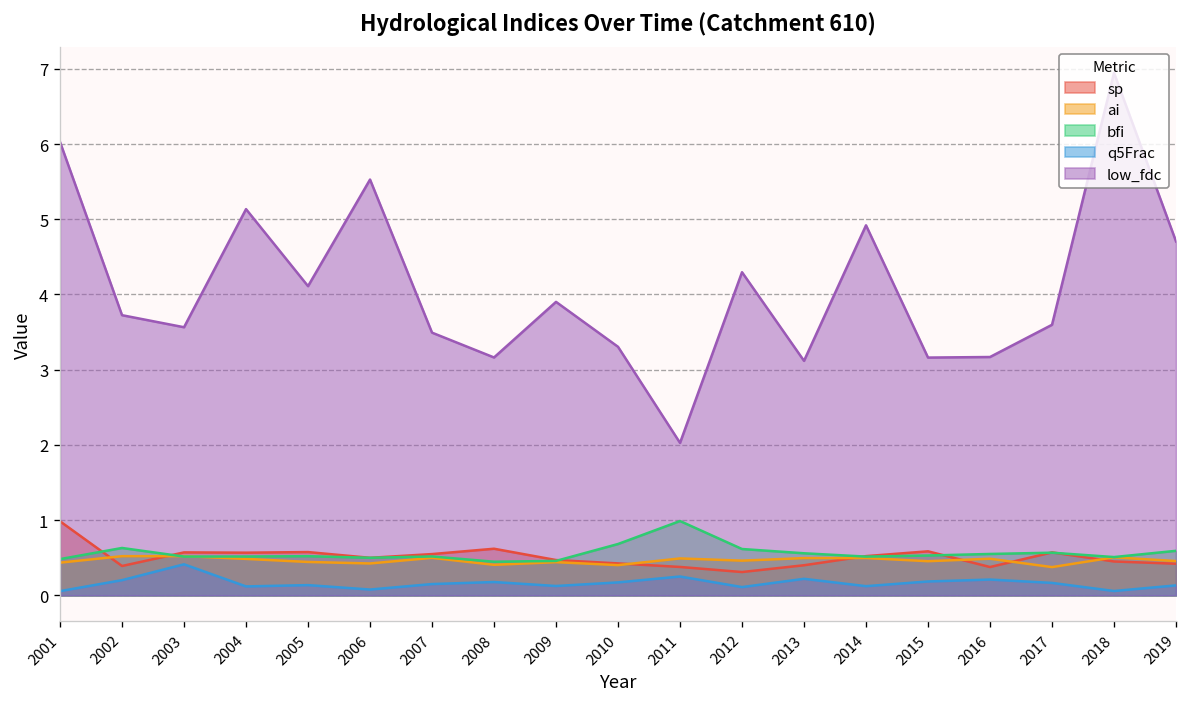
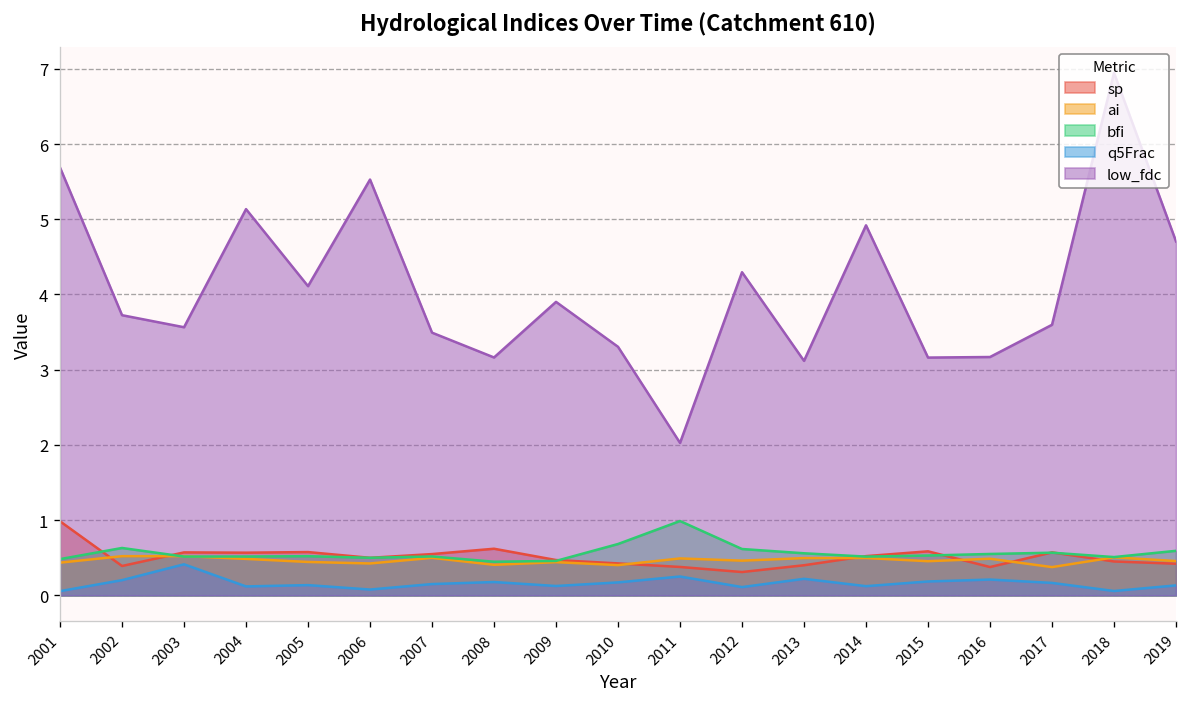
low_fdc, 2001: 6.0 -> 5.7
